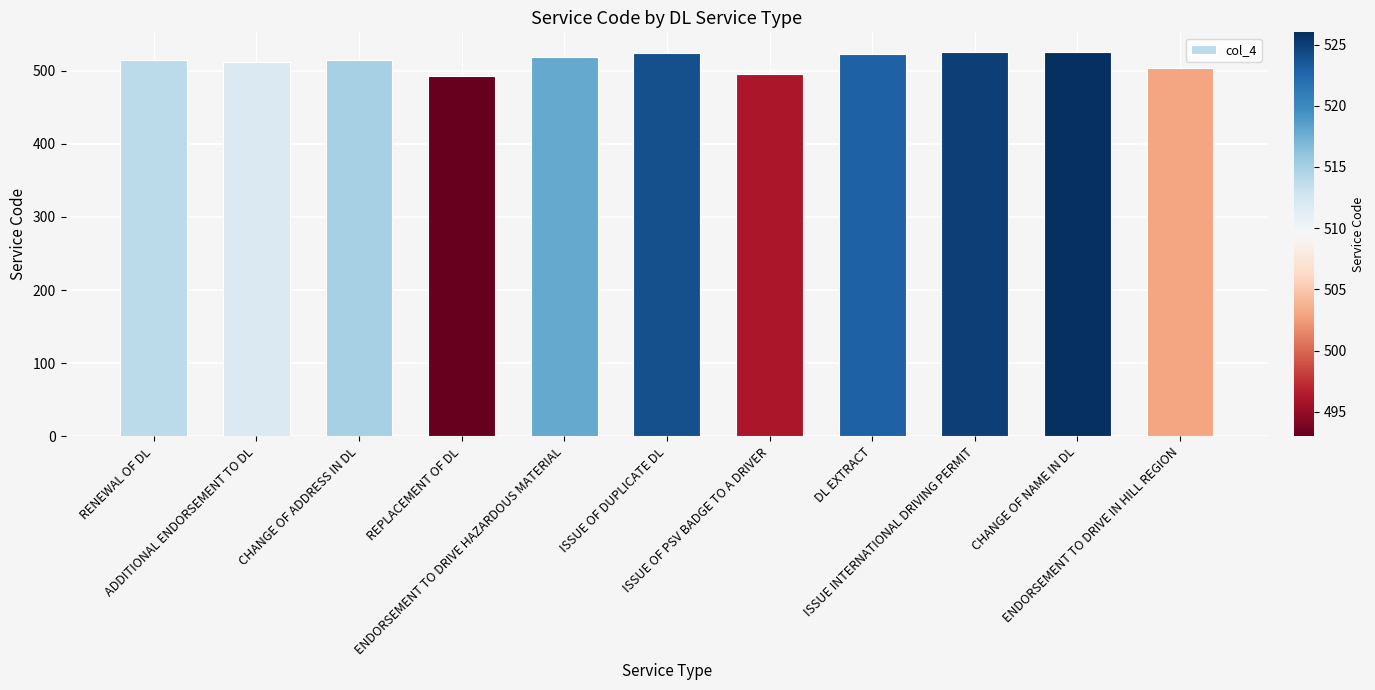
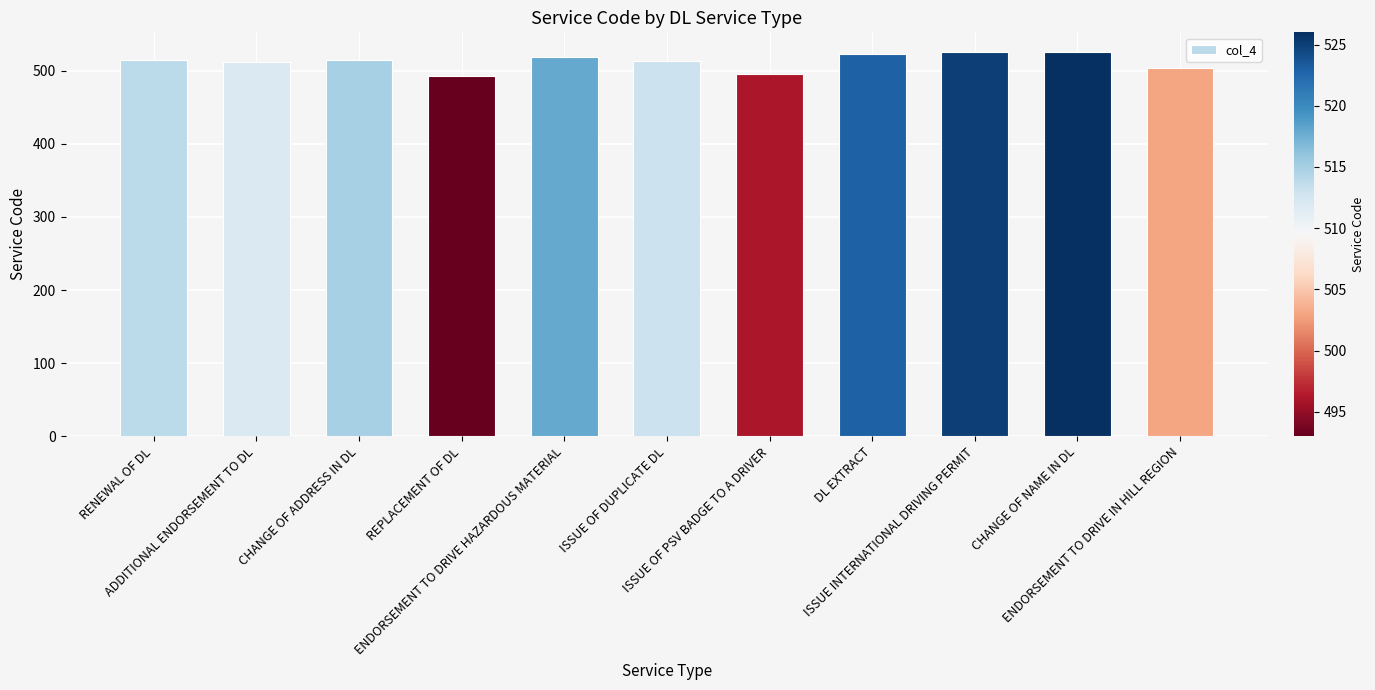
ISSUE OF DUPLICATE DL: 520 -> 510
